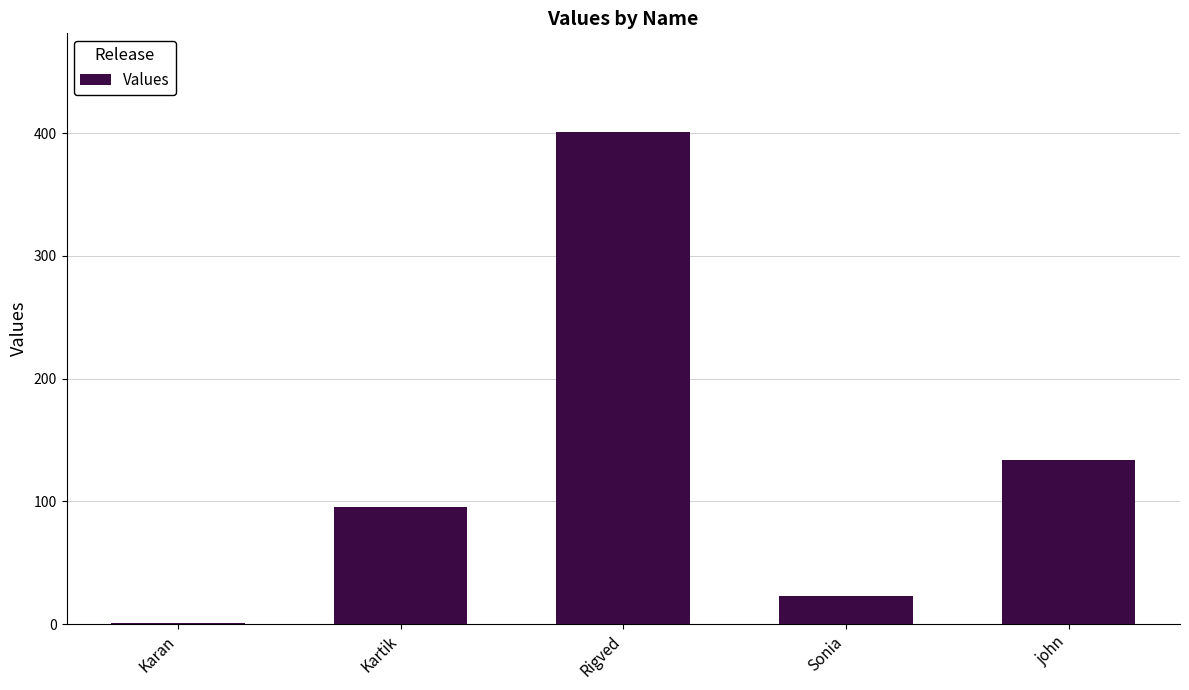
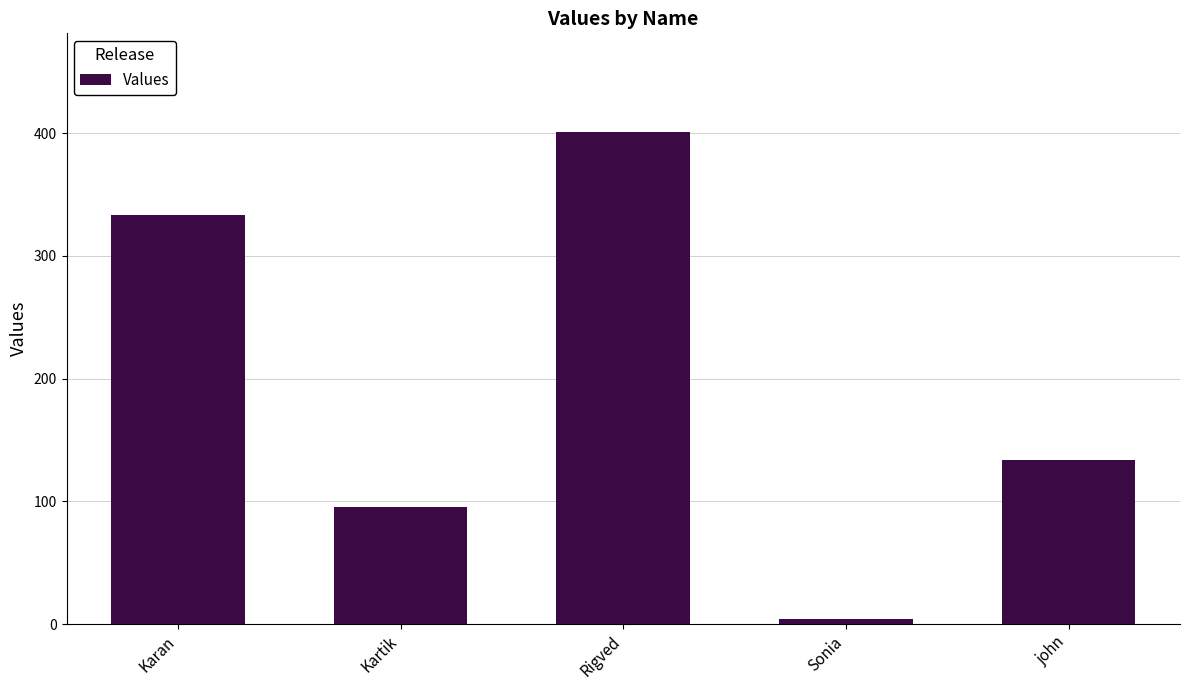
Karan: 1 -> 333
Sonia: 23 -> 4
